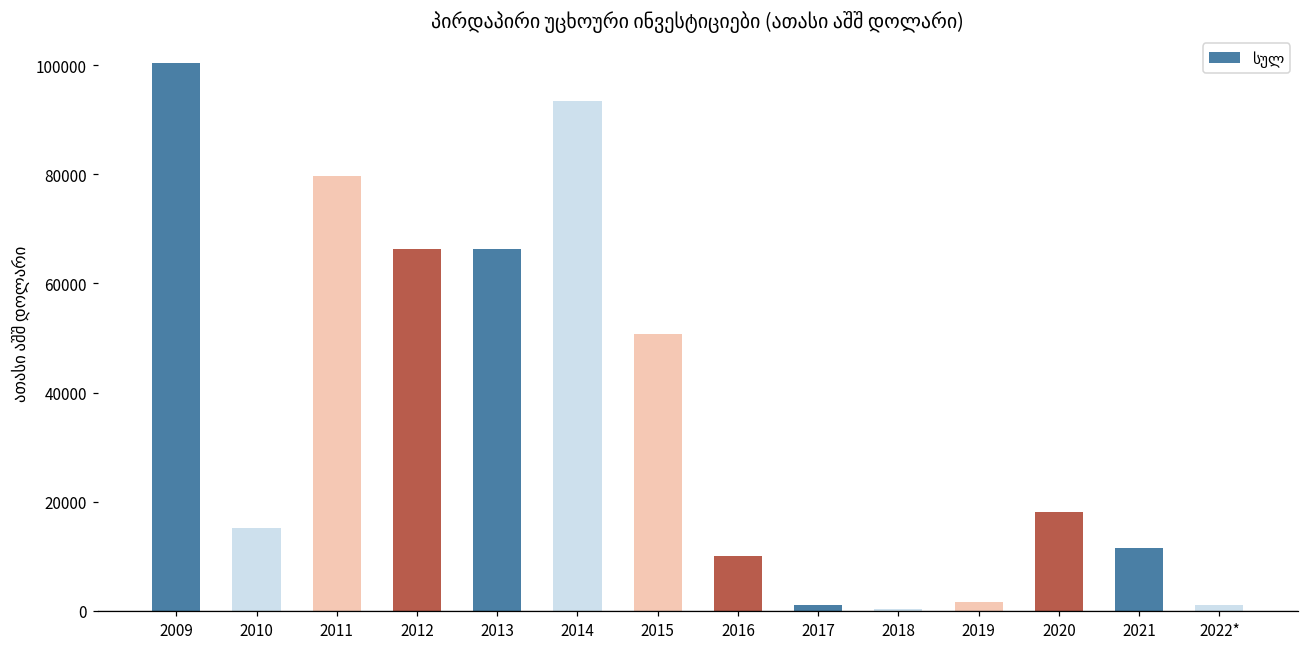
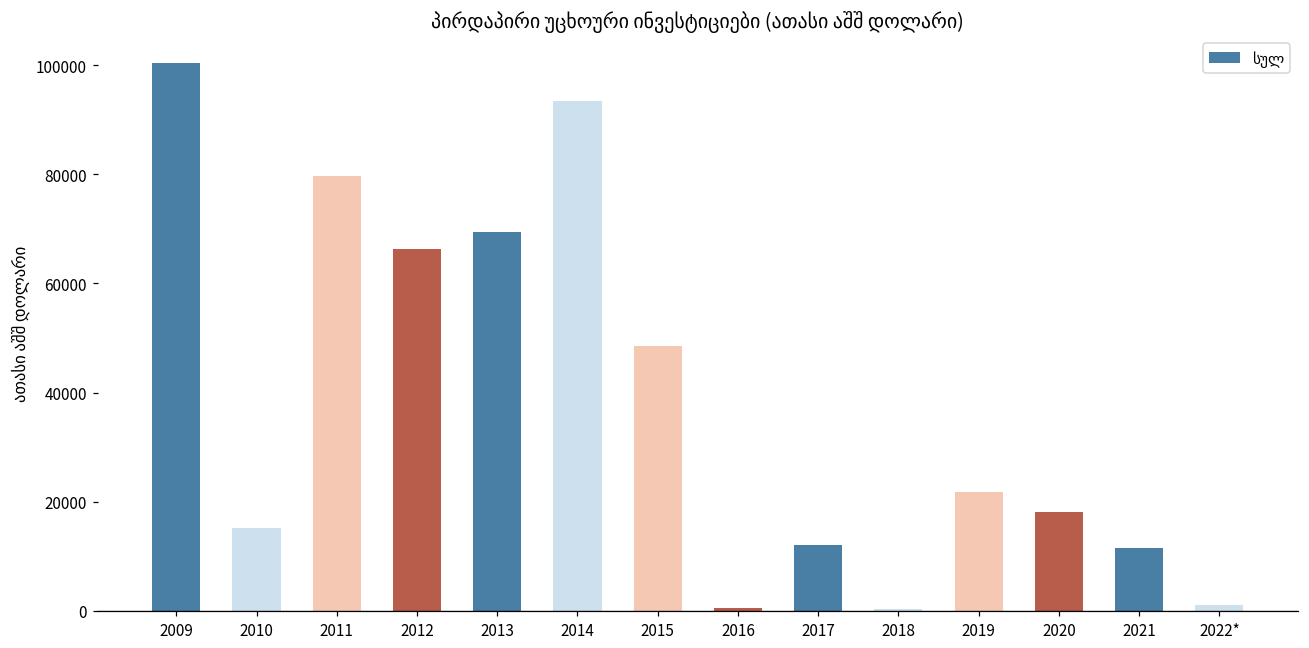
2013: 66000 -> 69000
2015: 51000 -> 49000
2016: 10000 -> 1000
2017: 1000 -> 12000
2019: 2000 -> 22000
